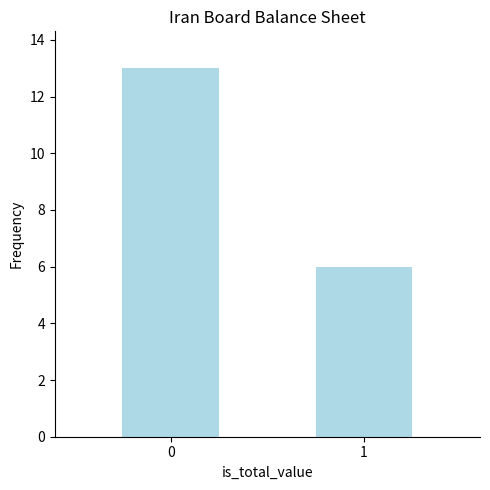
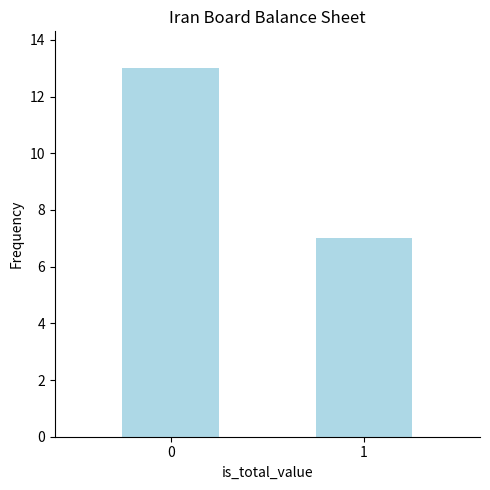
1: 6 -> 7
